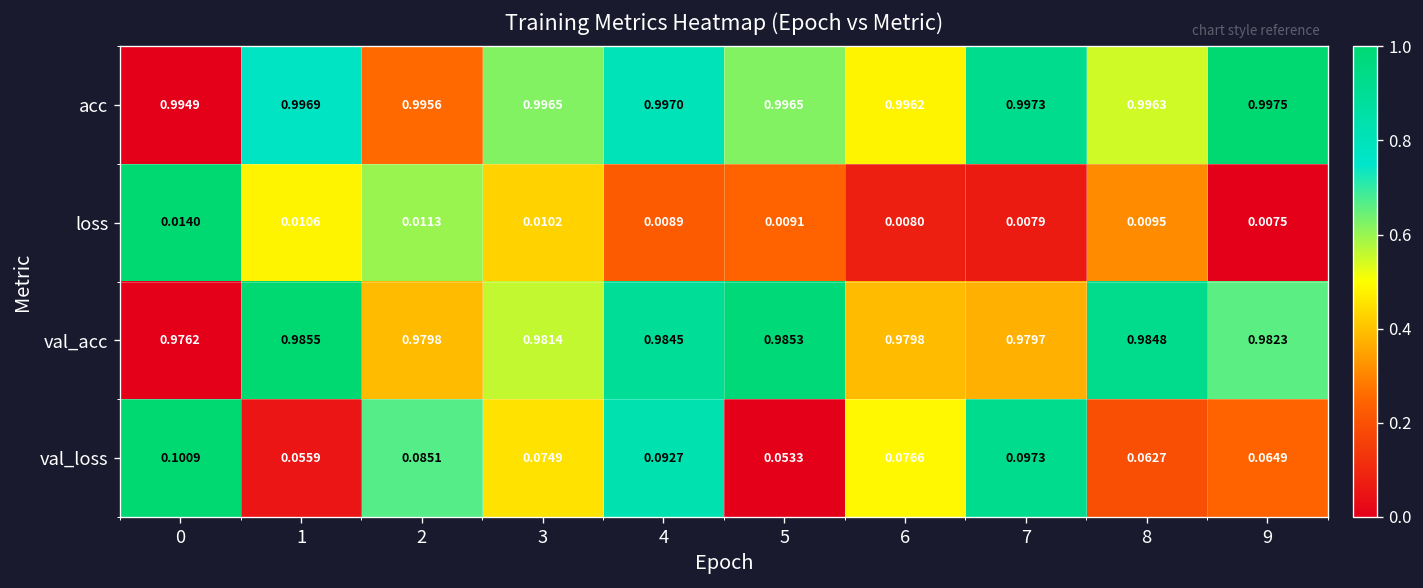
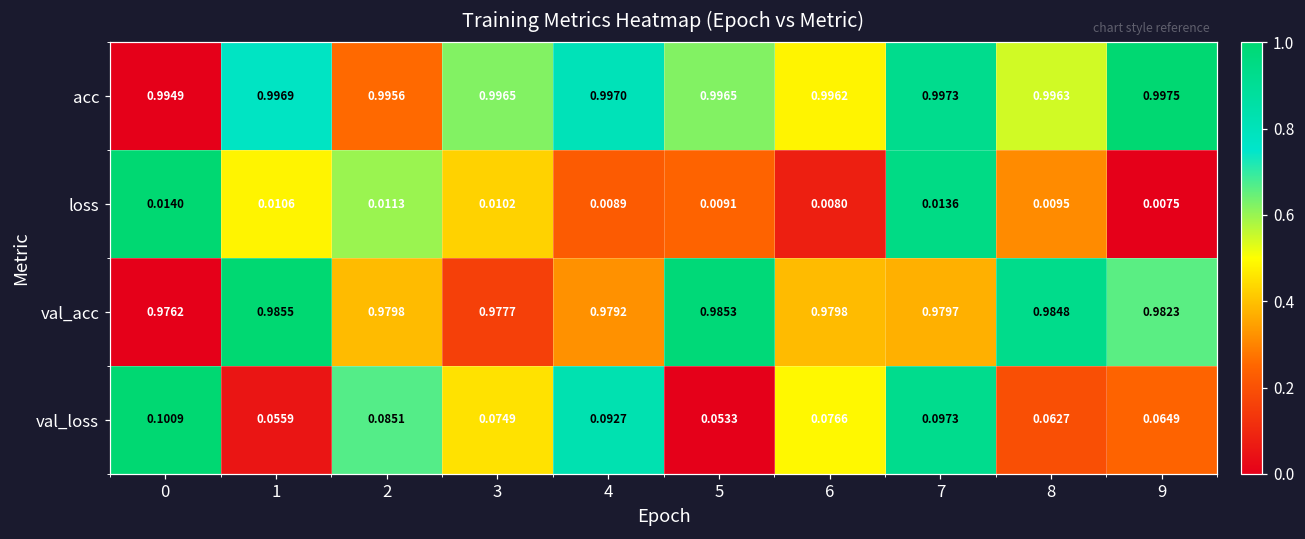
loss, 7: 0.0079 -> 0.0136
val_acc, 3: 0.9814 -> 0.9777
val_acc, 4: 0.9845 -> 0.9792
